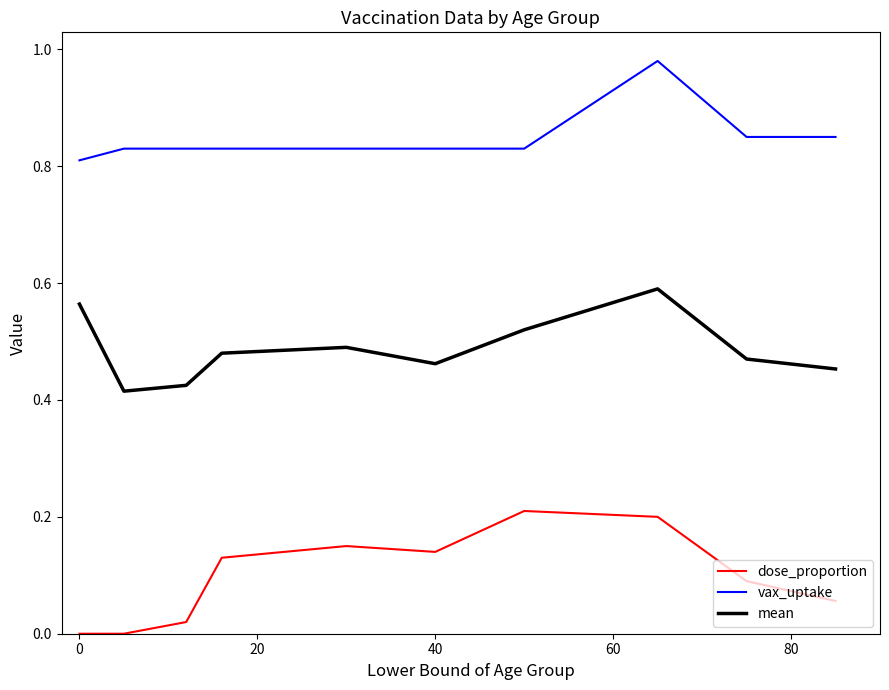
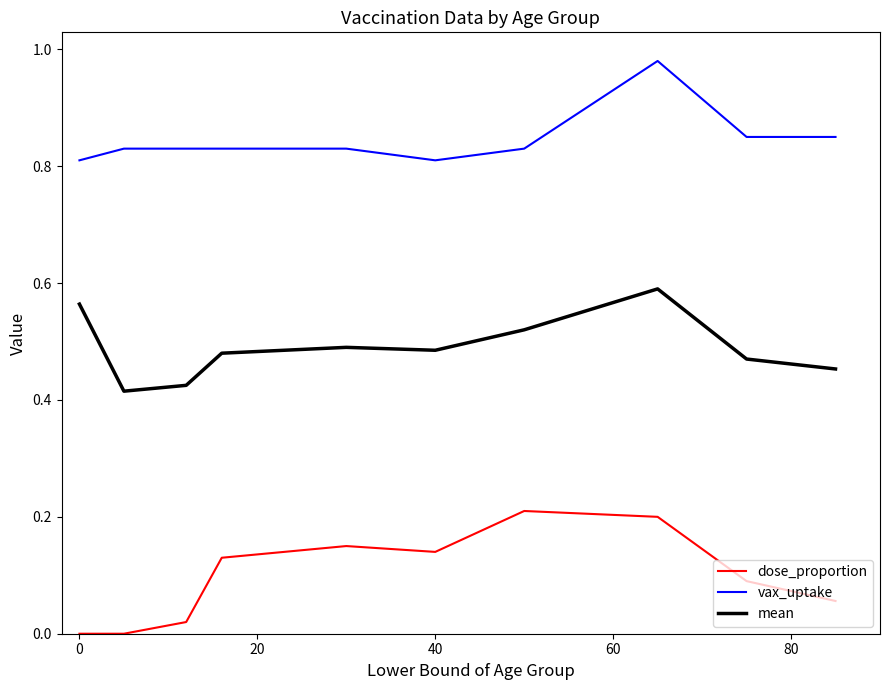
vax_uptake, 40: 0.83 -> 0.81
mean, 40: 0.46 -> 0.49
